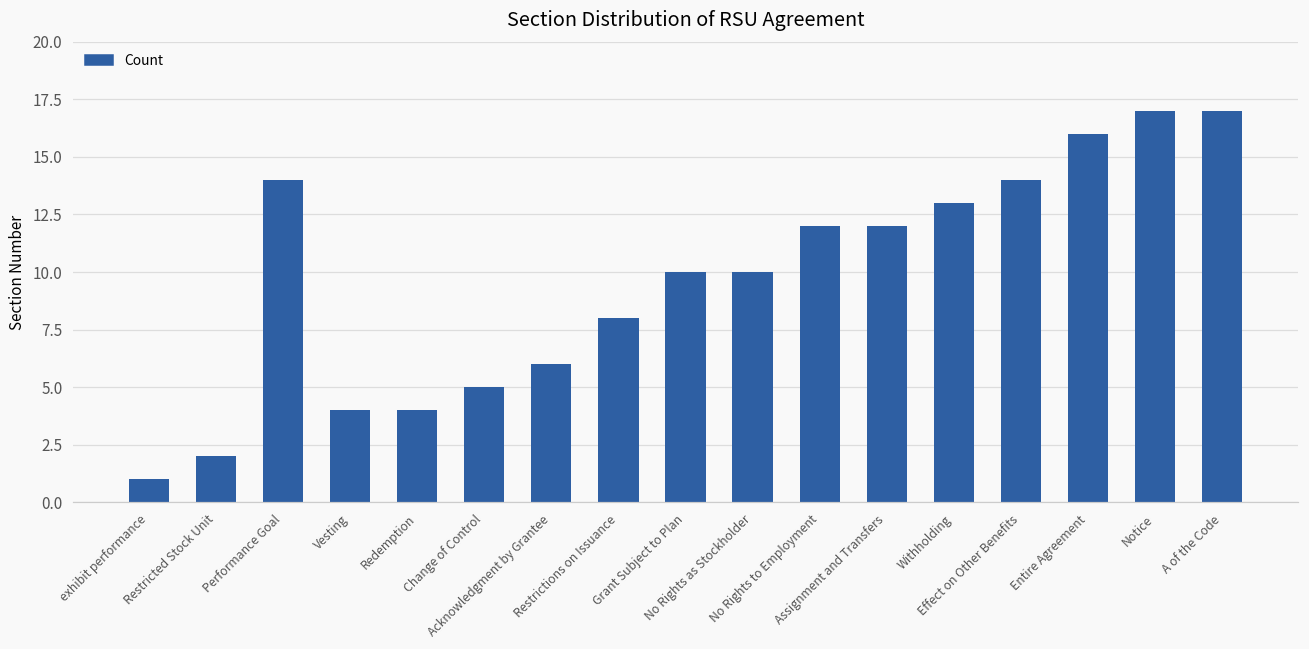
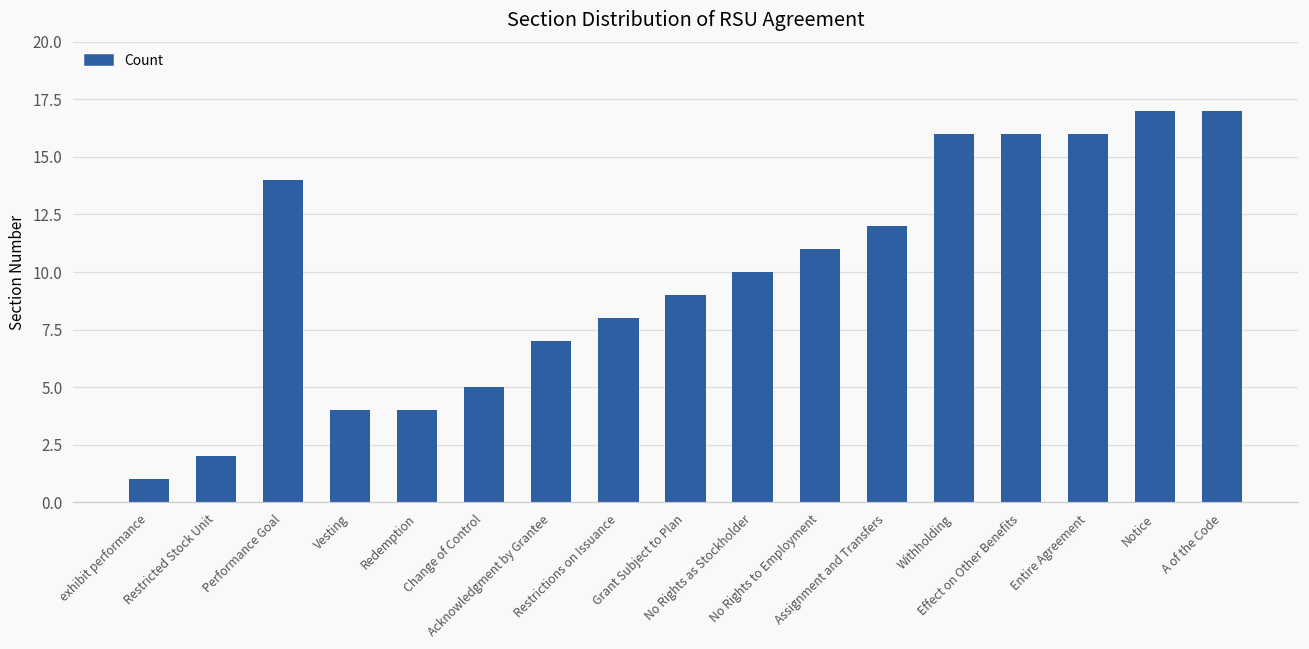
Acknowledgment by Grantee: 6 -> 7
Grant Subject to Plan: 10 -> 9
No Rights to Employment: 12 -> 11
Withholding: 13 -> 16
Effect on Other Benefits: 14 -> 16
